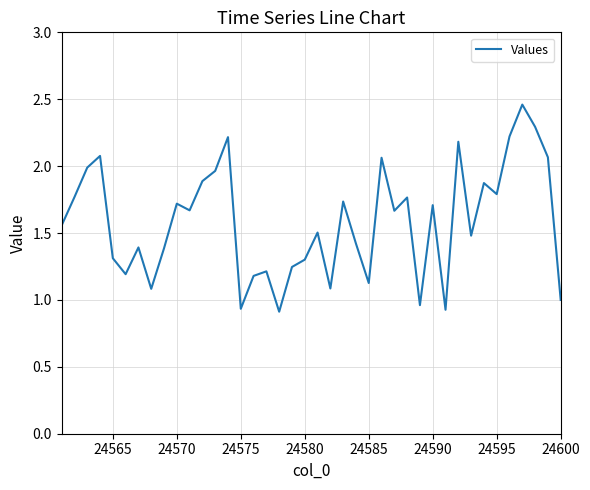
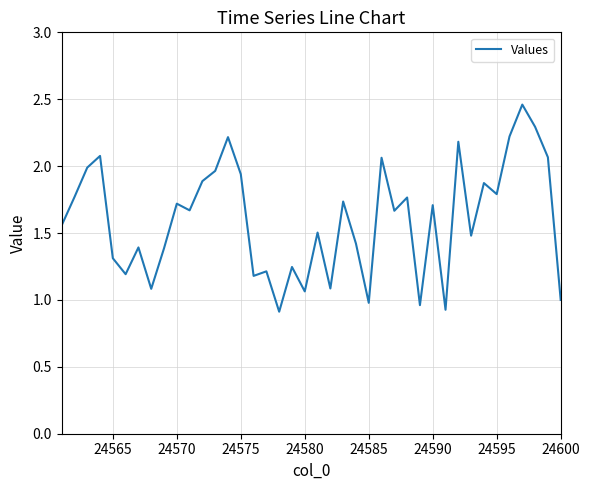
24575: 0.93 -> 1.94
24580: 1.30 -> 1.06
24585: 1.13 -> 0.98
